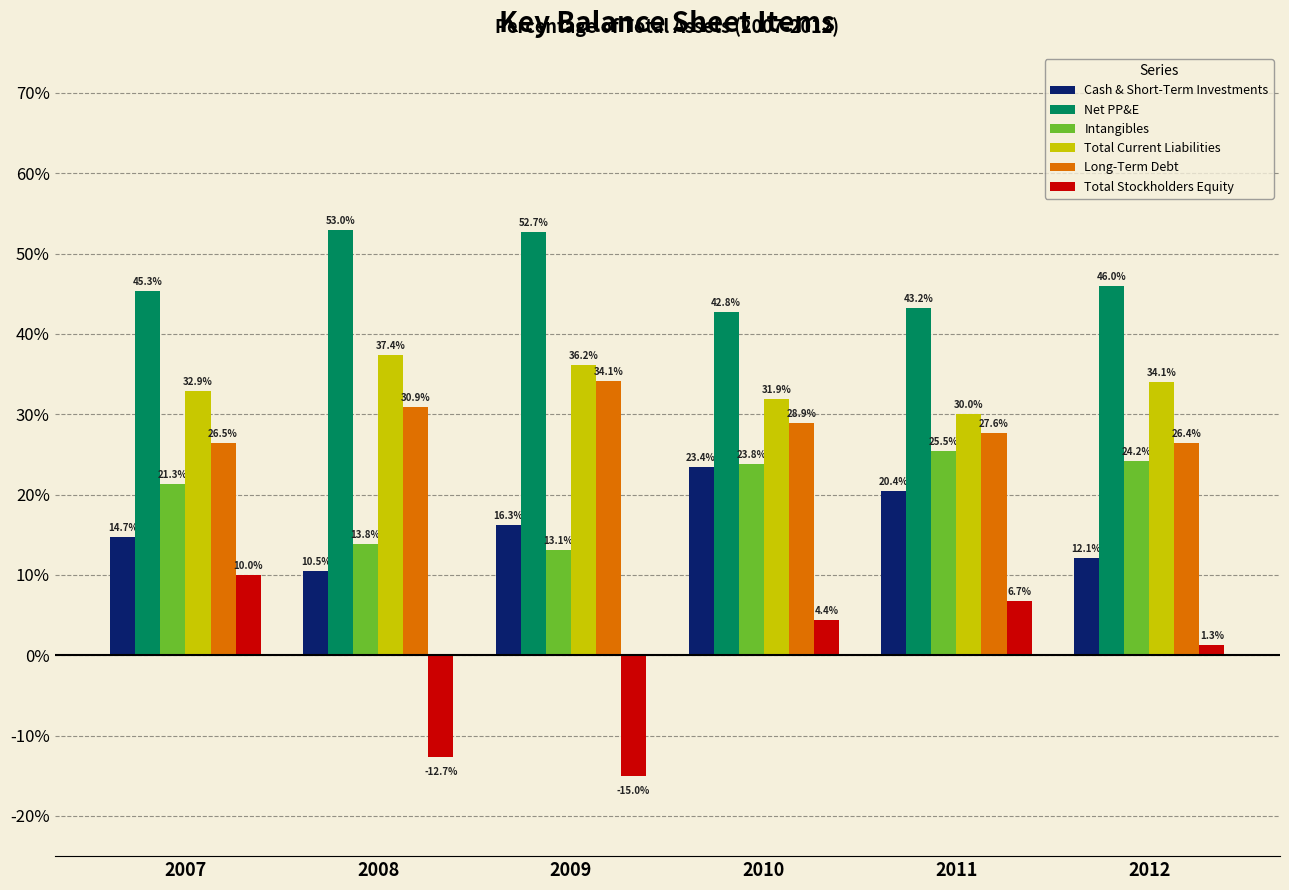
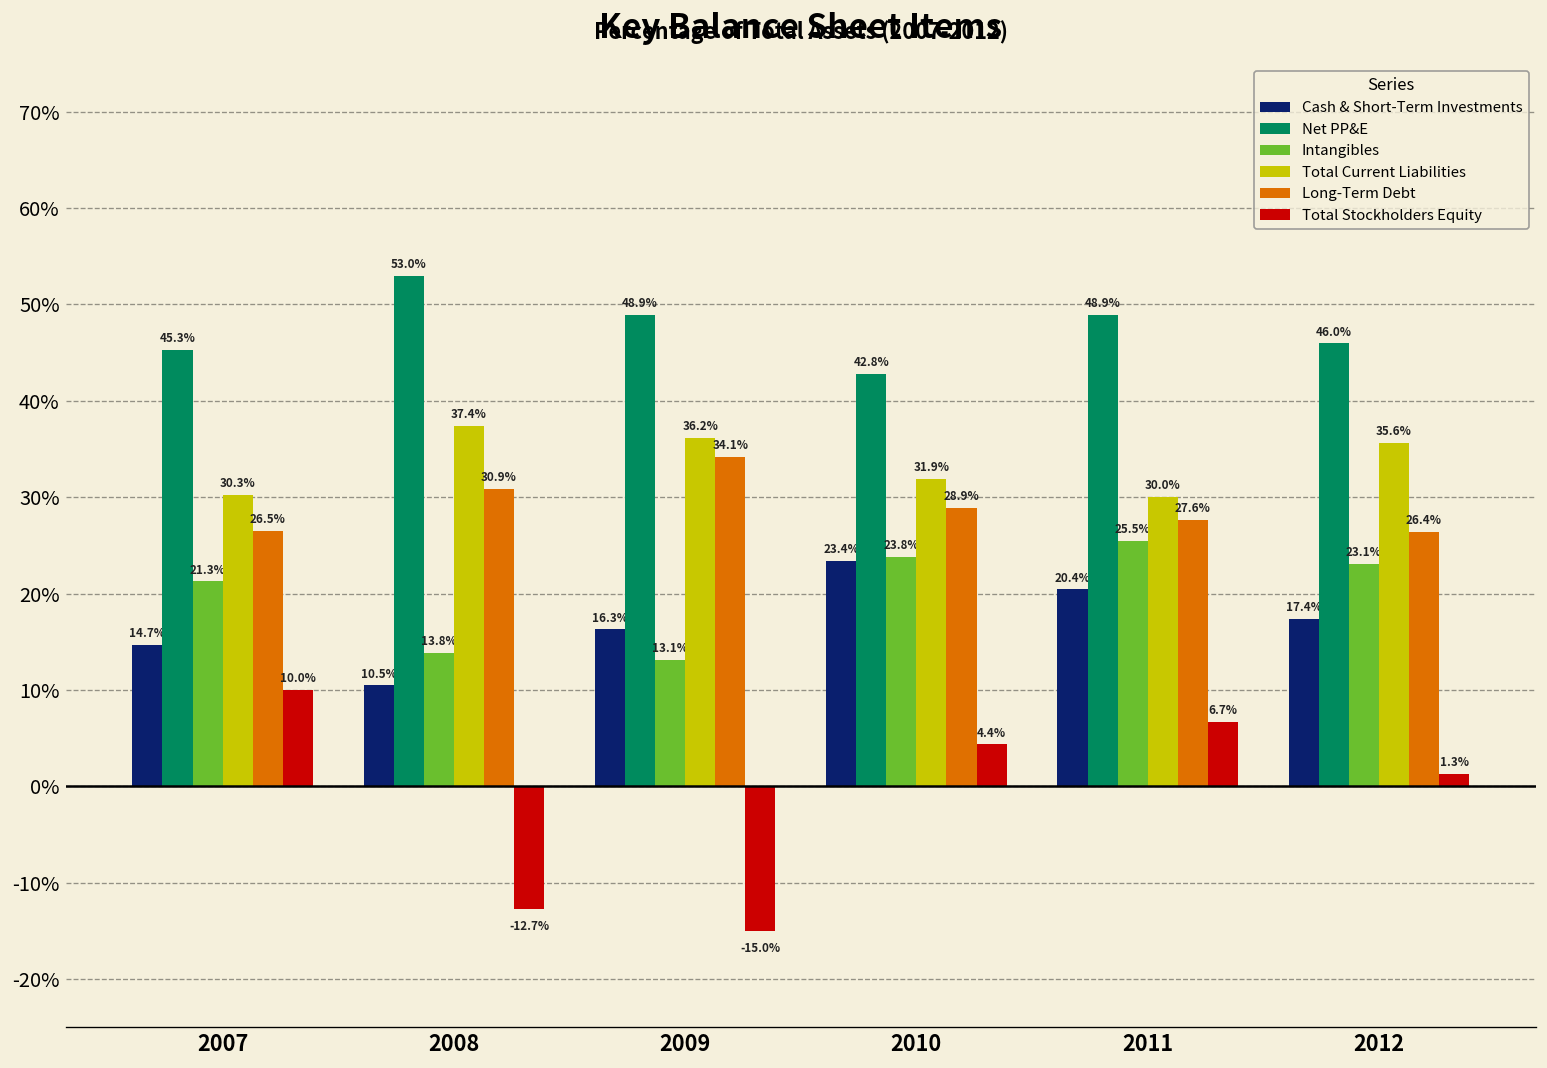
Total Current Liabilities, 2007: 32.9% -> 30.3%
Net PP&E, 2009: 52.7% -> 48.9%
Net PP&E, 2011: 43.2% -> 48.9%
Cash & Short-Term Investments, 2012: 12.1% -> 17.4%
Intangibles, 2012: 24.2% -> 23.1%
Total Current Liabilities, 2012: 34.1% -> 35.6%
